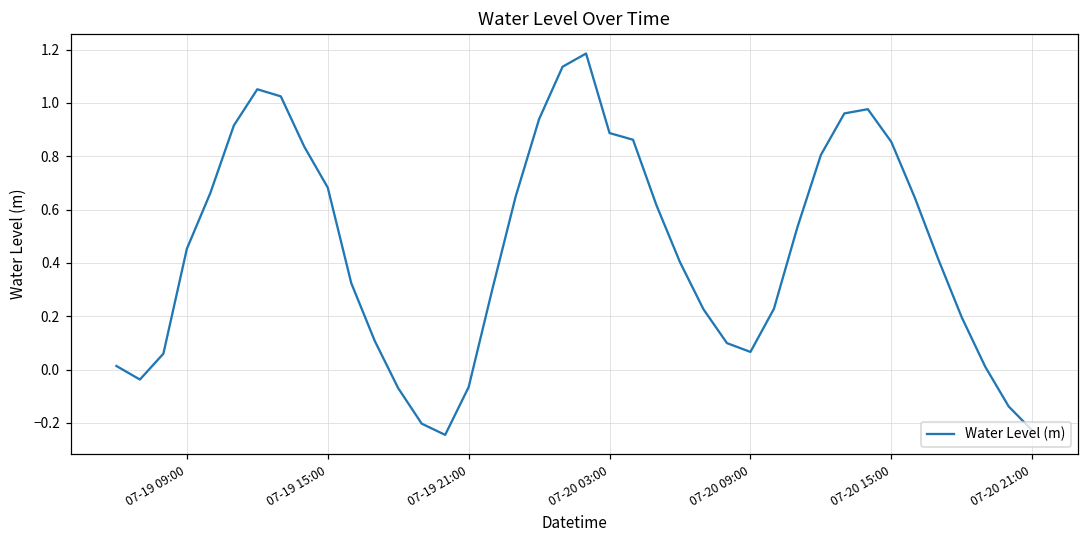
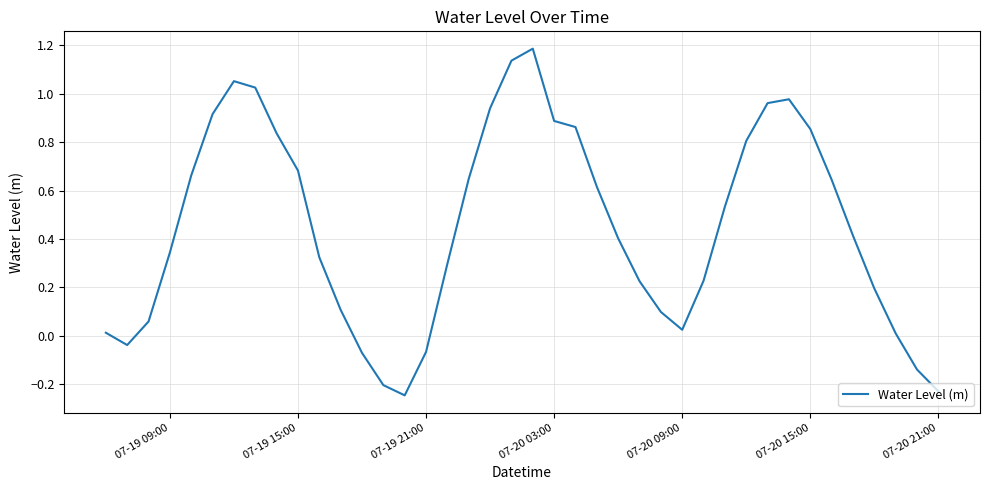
07-19 09:00: 0.45 -> 0.34
07-20 09:00: 0.07 -> 0.03
